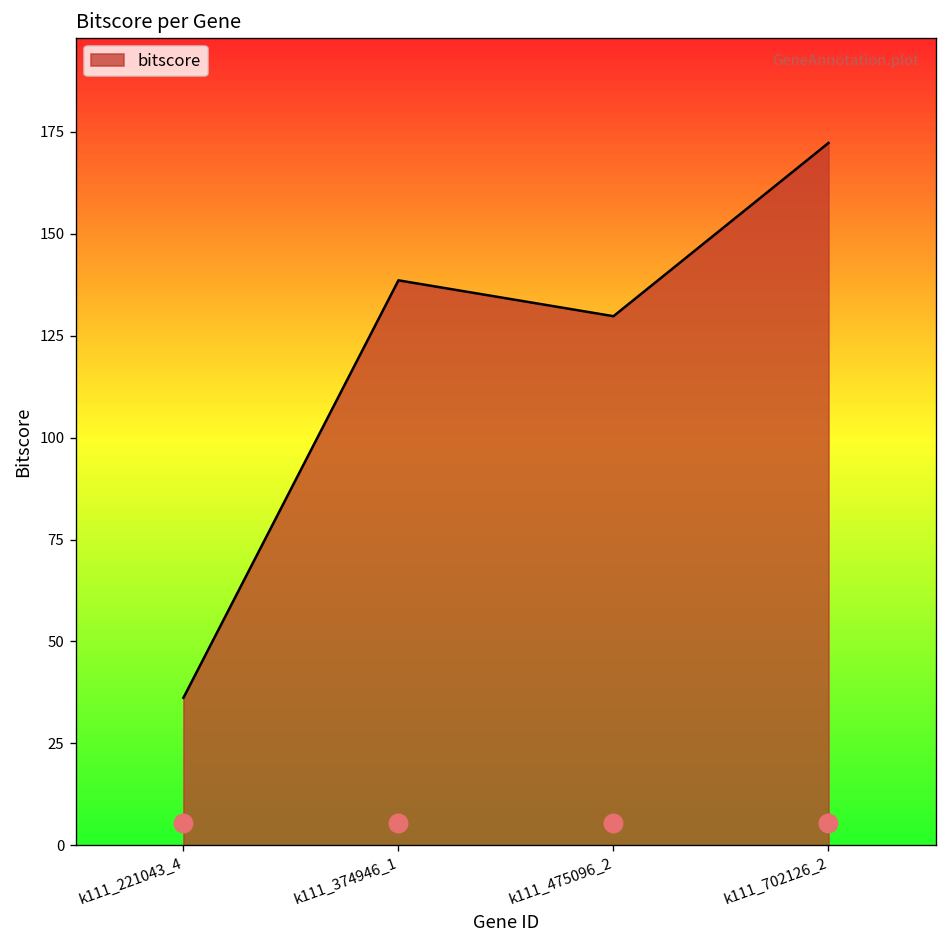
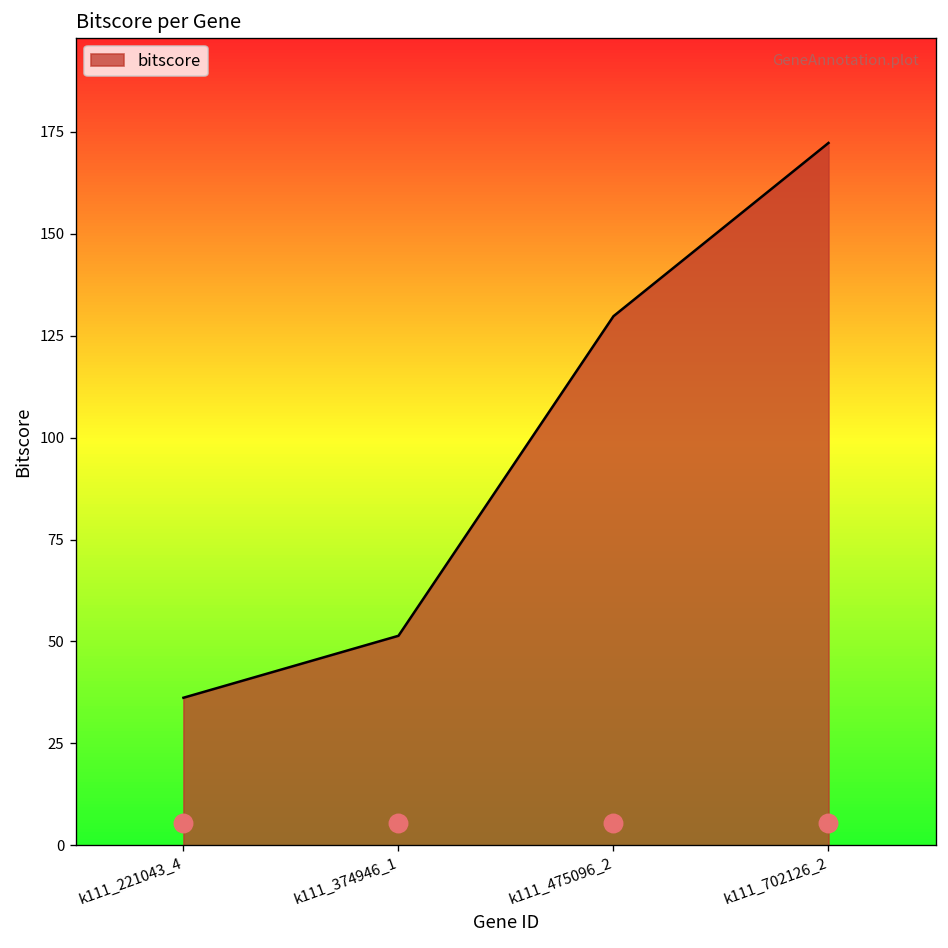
bitscore, k111_374946_1: 139 -> 51
